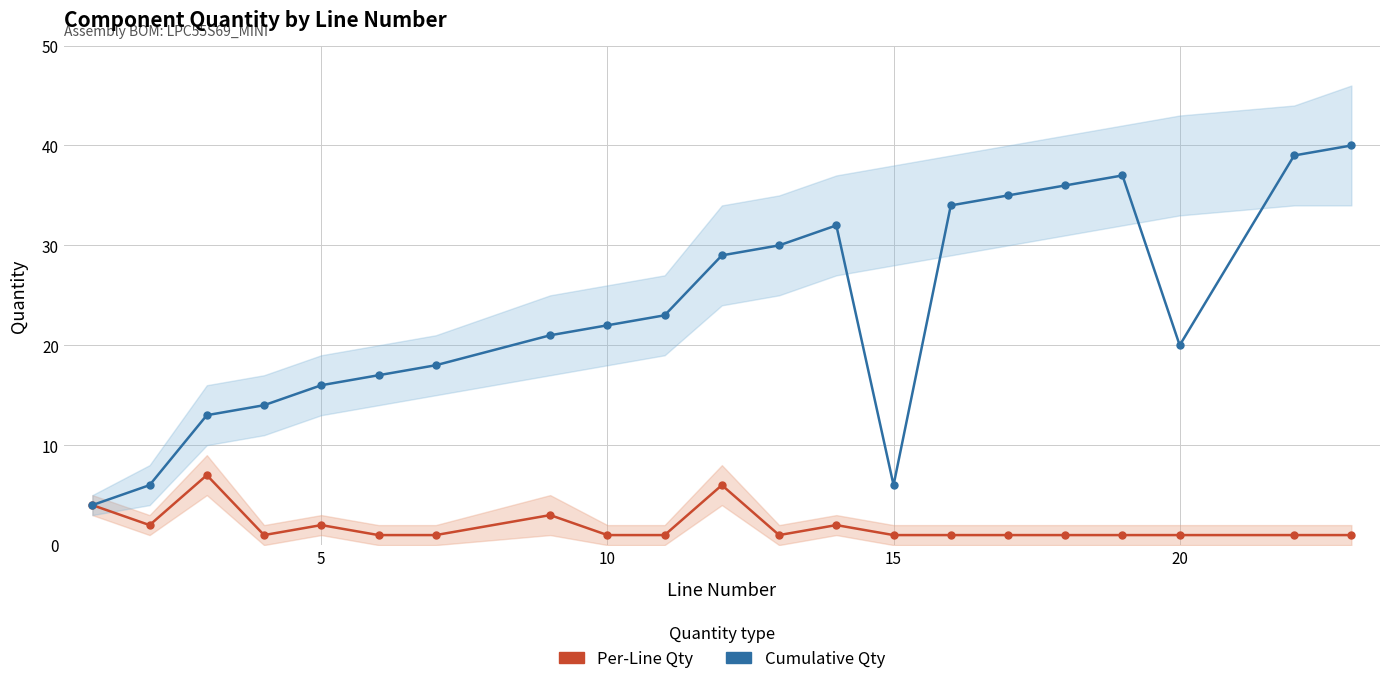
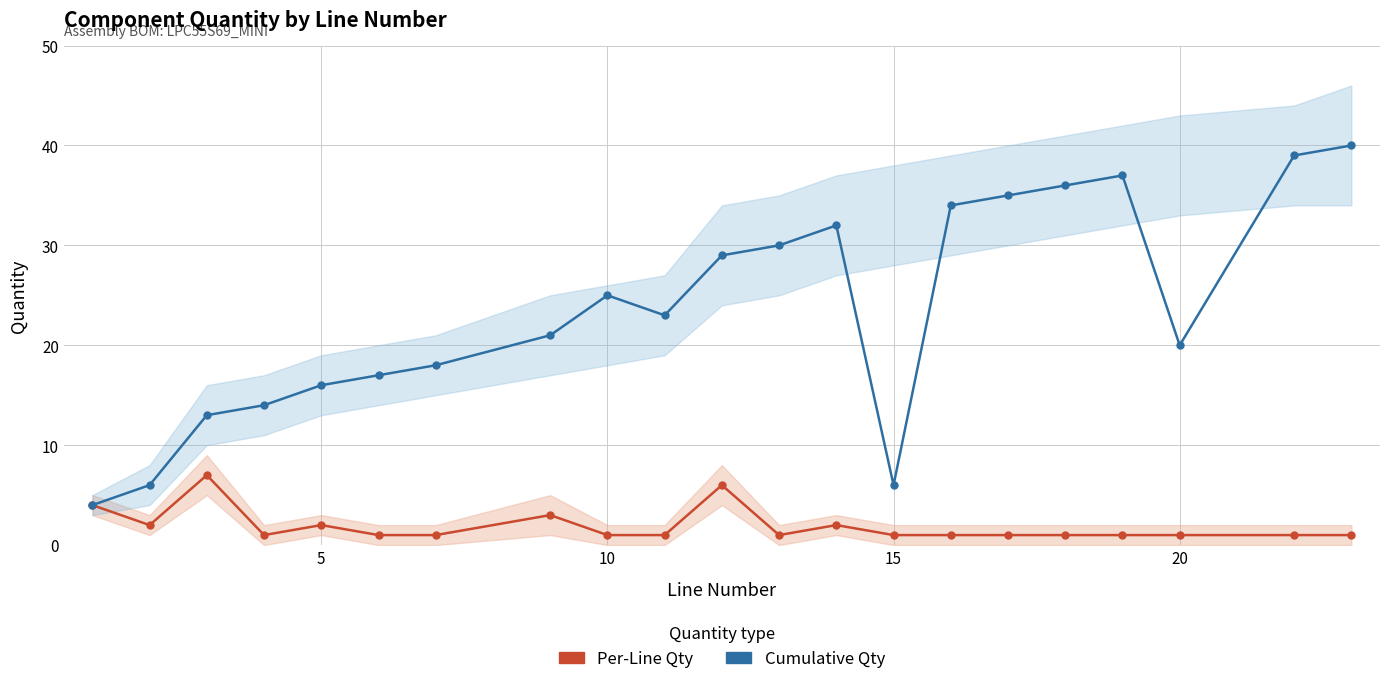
Cumulative Qty, 10: 22 -> 25
